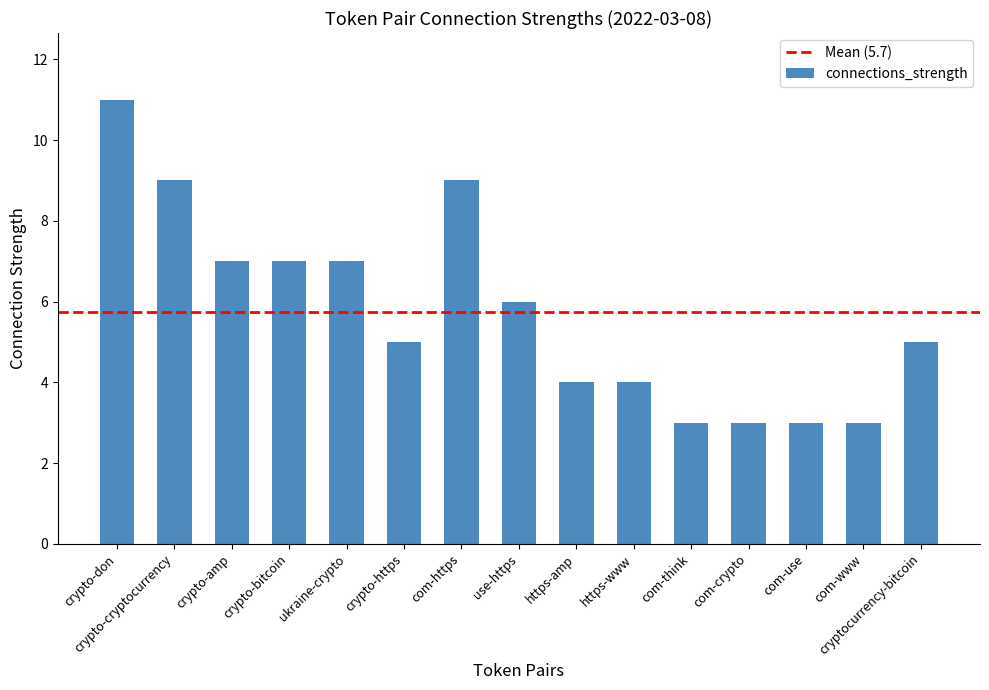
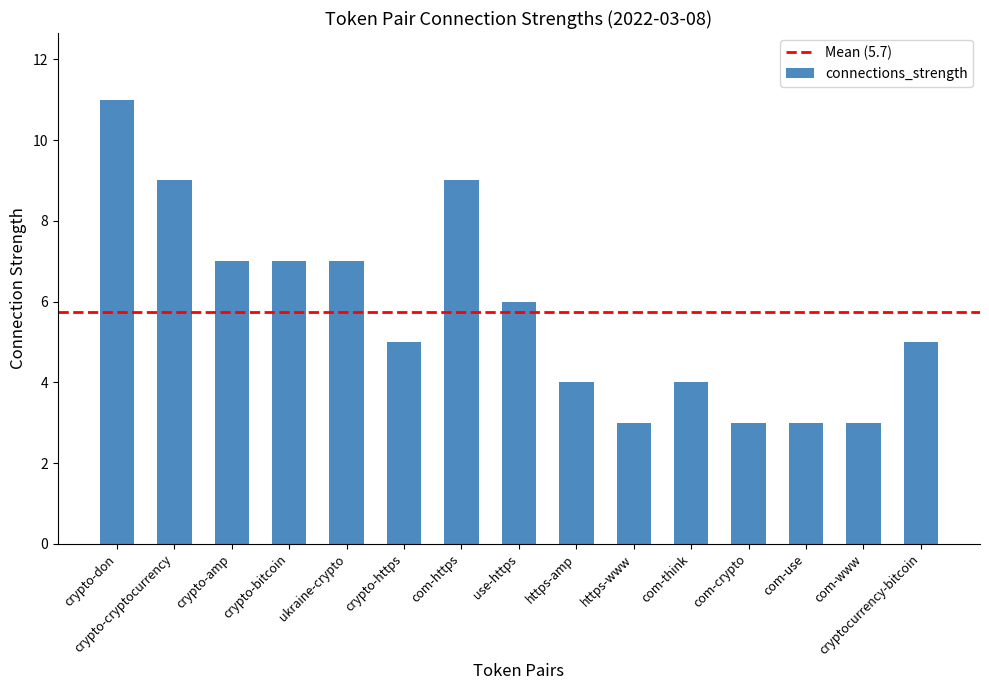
https-www: 4 -> 3
com-think: 3 -> 4
